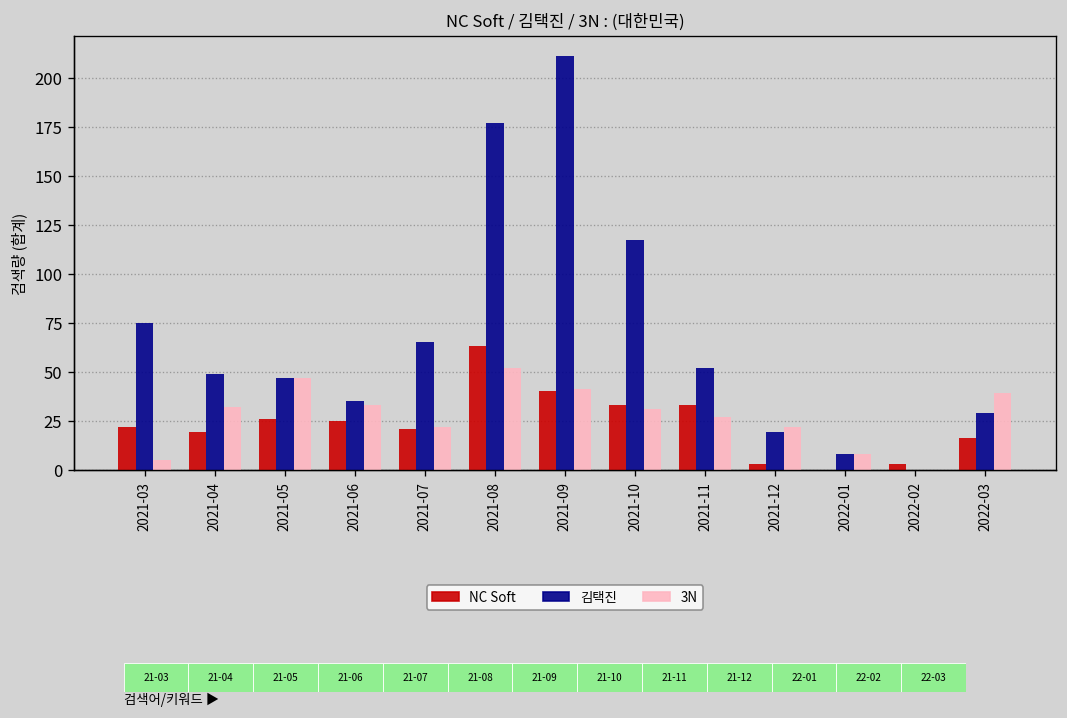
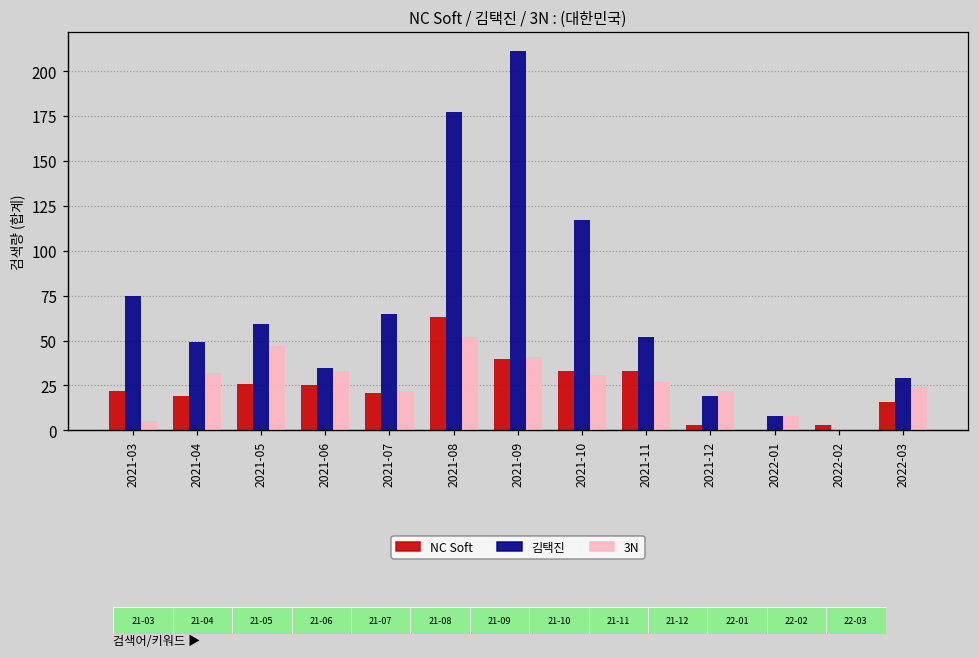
김택진, 2021-05: 47 -> 59
3N, 2022-03: 39 -> 24
